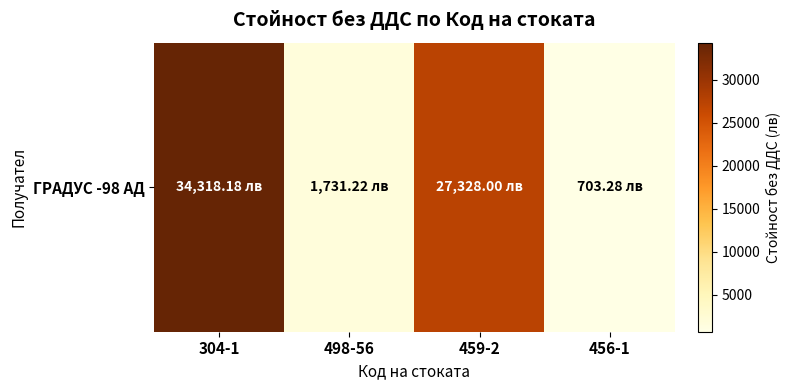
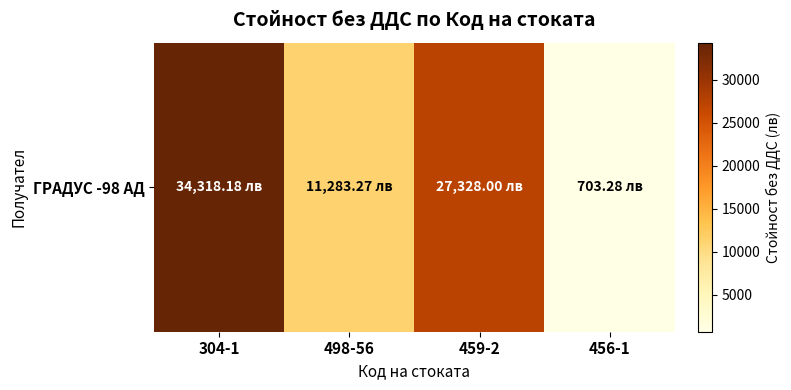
ГРАДУС -98 АД, 498-56: 1,731.22 -> 11,283.27
